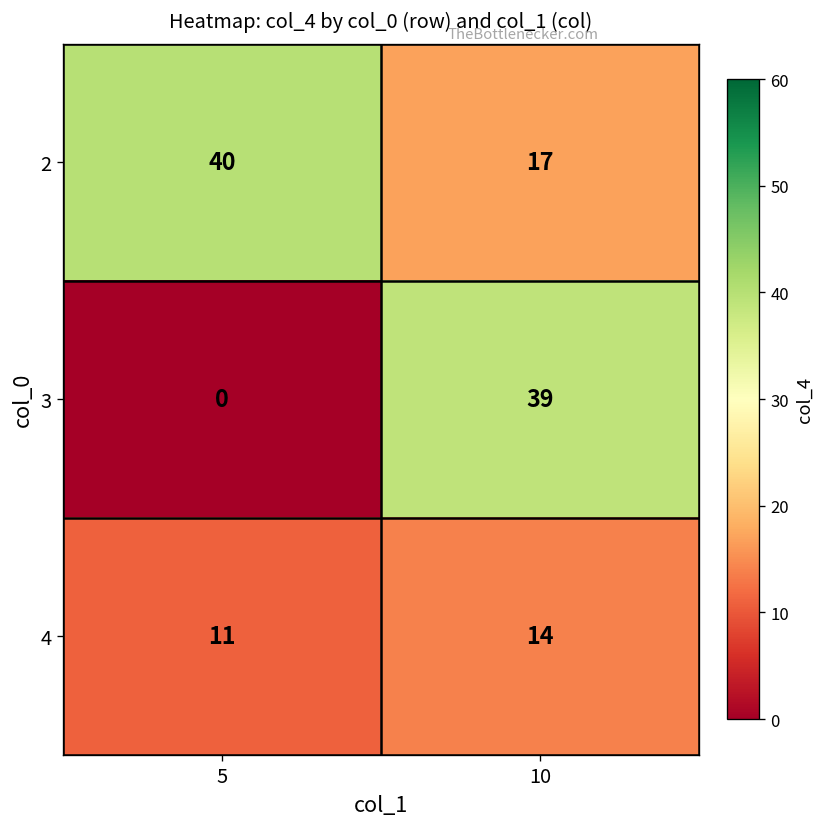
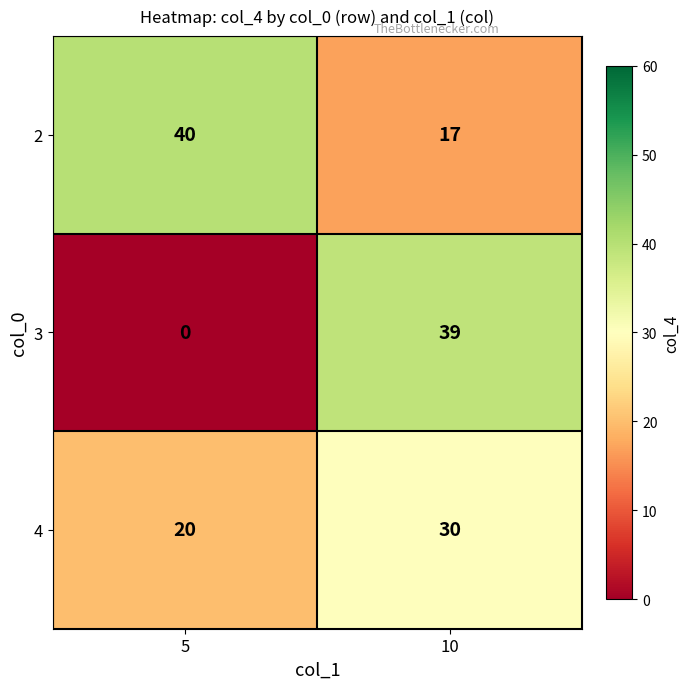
4, 5: 11 -> 20
4, 10: 14 -> 30
